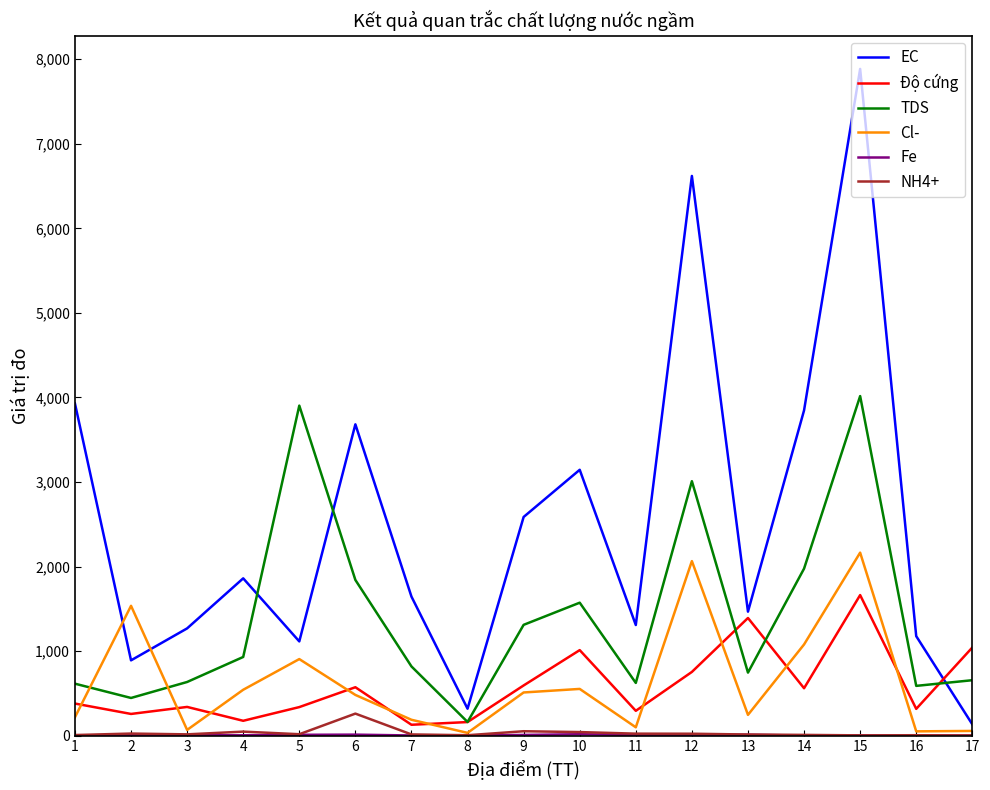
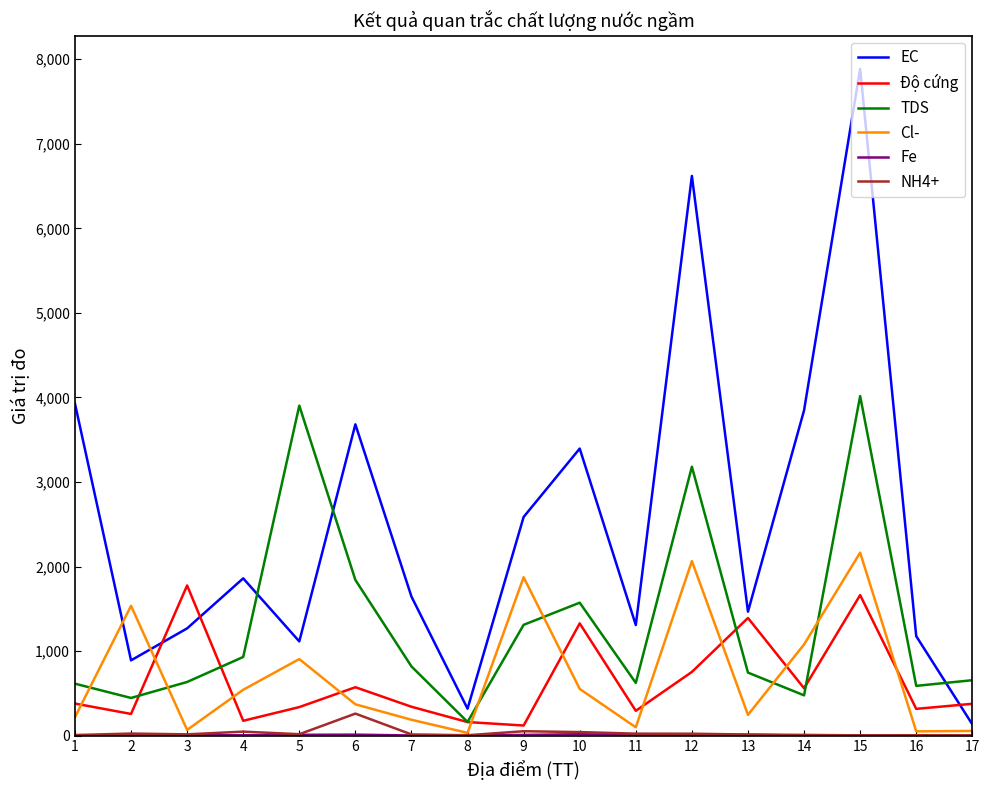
Độ cứng, 3: 300 -> 1,800
Cl-, 6: 500 -> 400
Độ cứng, 7: 100 -> 300
Độ cứng, 9: 600 -> 100
Cl-, 9: 500 -> 1,900
EC, 10: 3,100 -> 3,400
Độ cứng, 10: 1,000 -> 1,300
TDS, 12: 3,000 -> 3,200
TDS, 14: 2,000 -> 500
Độ cứng, 17: 1,000 -> 400
